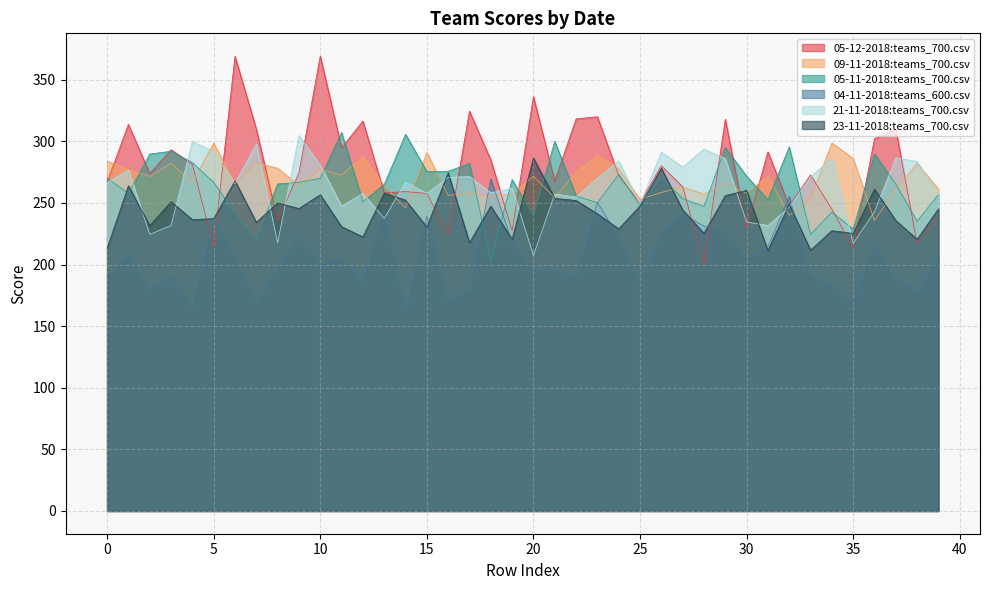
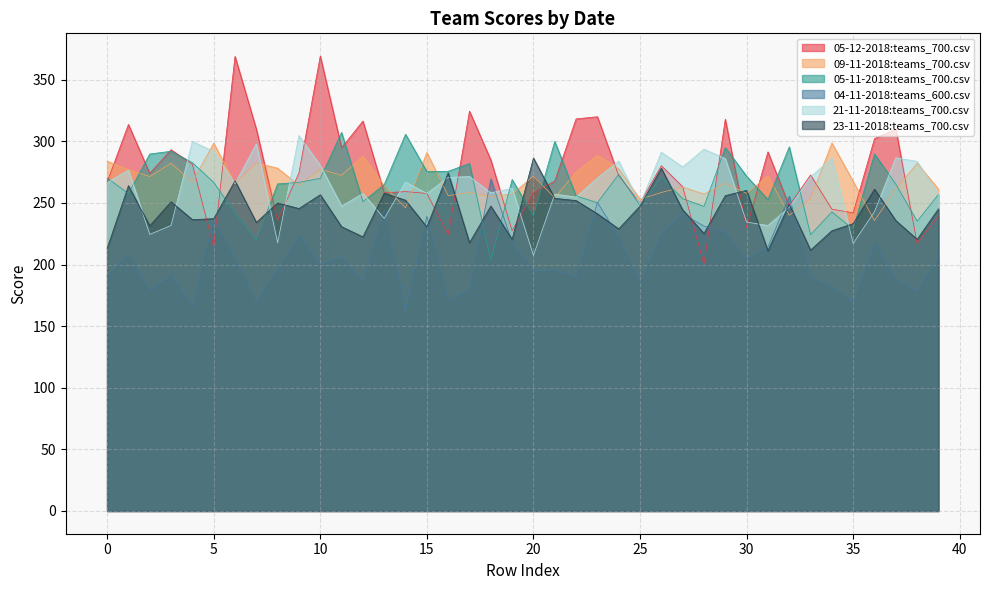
05-12-2018:teams_700.csv, 20: 336 -> 258
05-12-2018:teams_700.csv, 35: 213 -> 242
09-11-2018:teams_700.csv, 35: 286 -> 268
23-11-2018:teams_700.csv, 35: 225 -> 233
